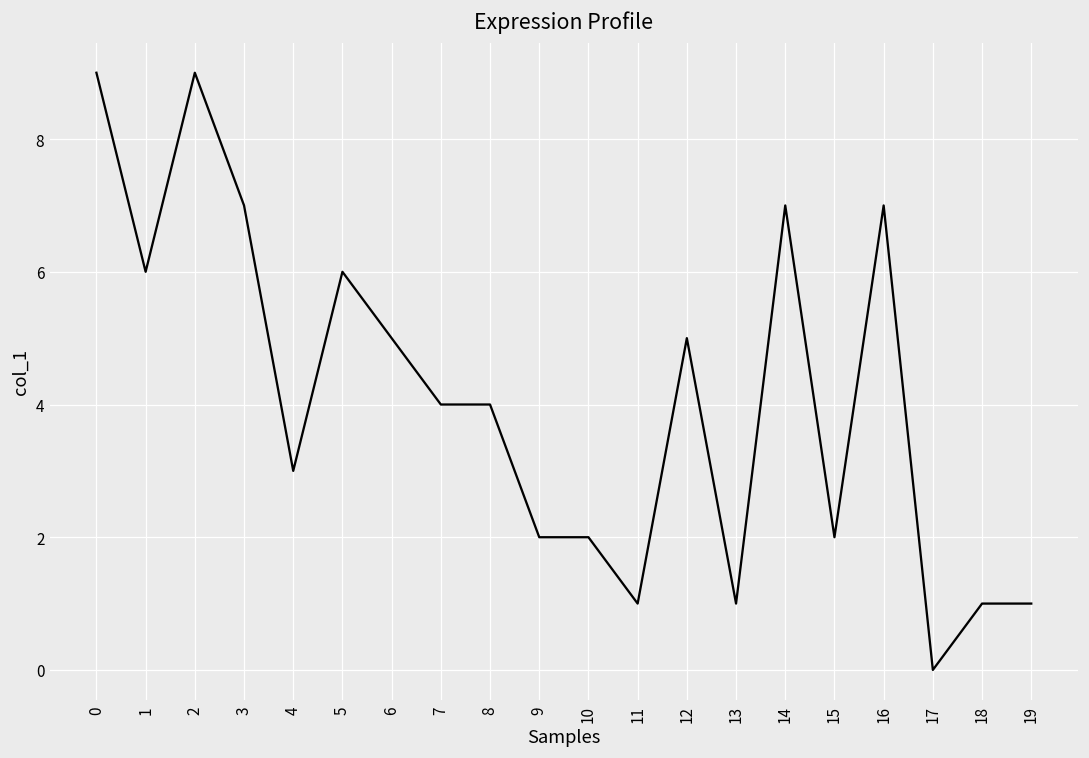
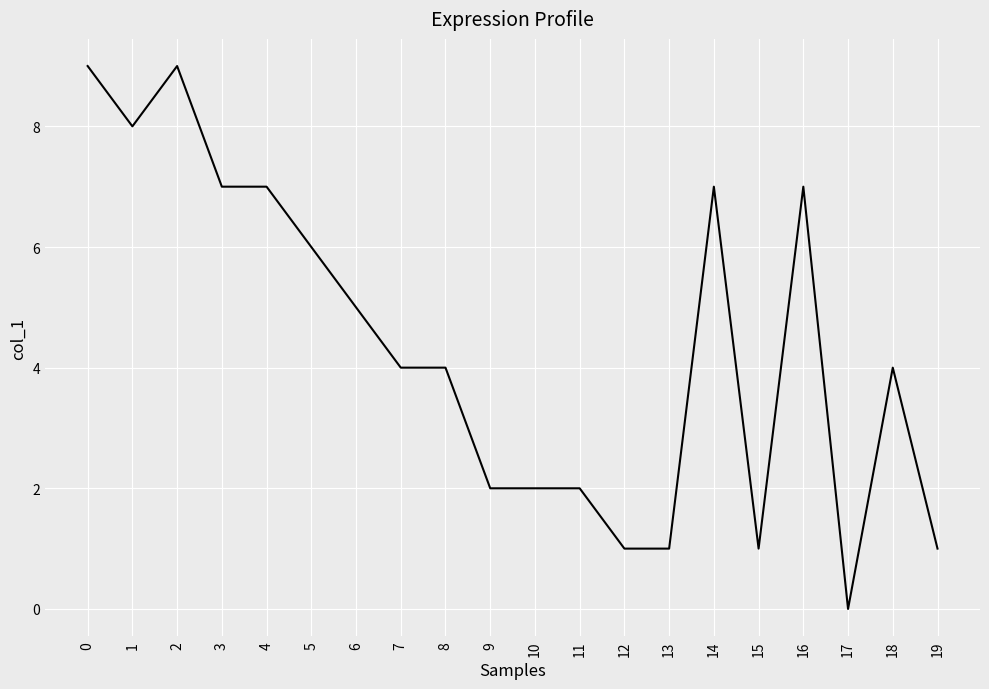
1: 6 -> 8
4: 3 -> 7
11: 1 -> 2
12: 5 -> 1
15: 2 -> 1
18: 1 -> 4
